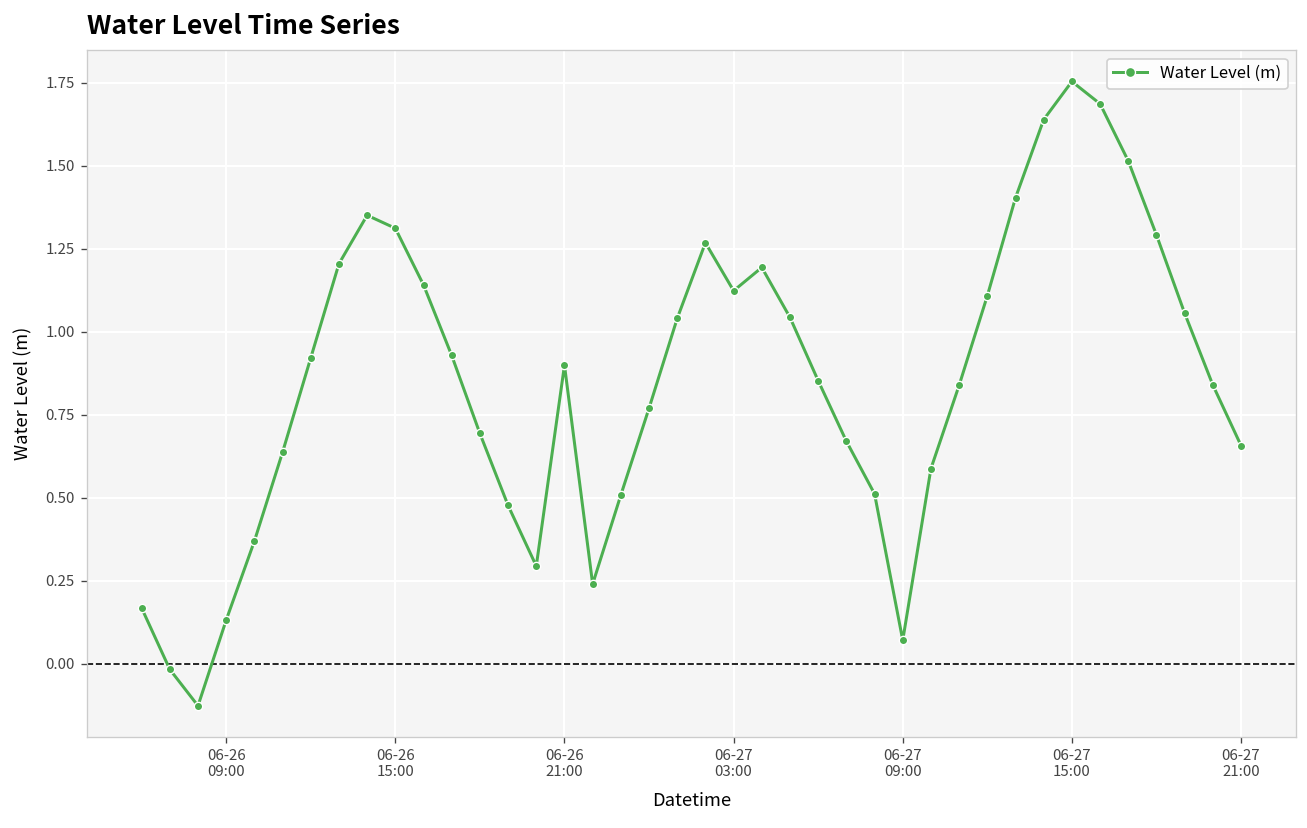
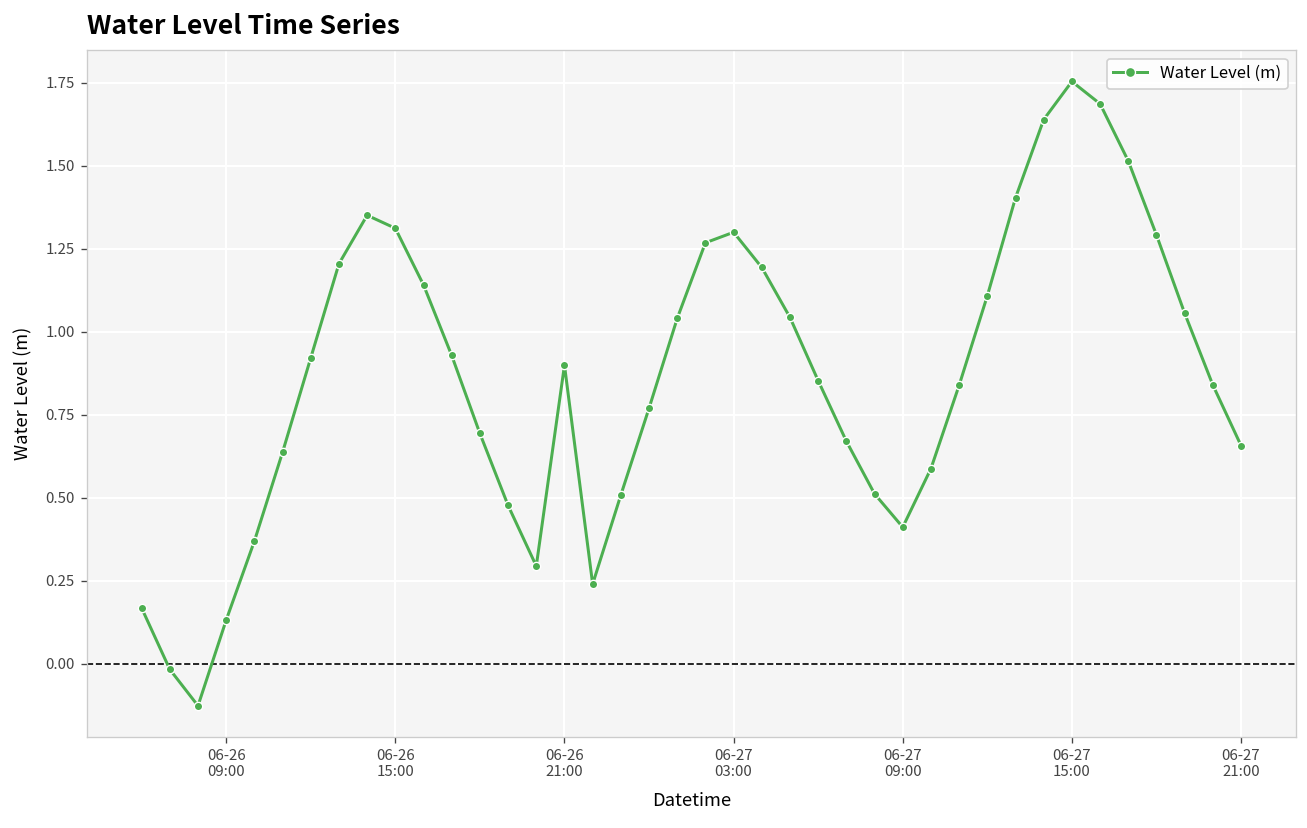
06-27 03:00: 1.12 -> 1.30
06-27 09:00: 0.07 -> 0.41
